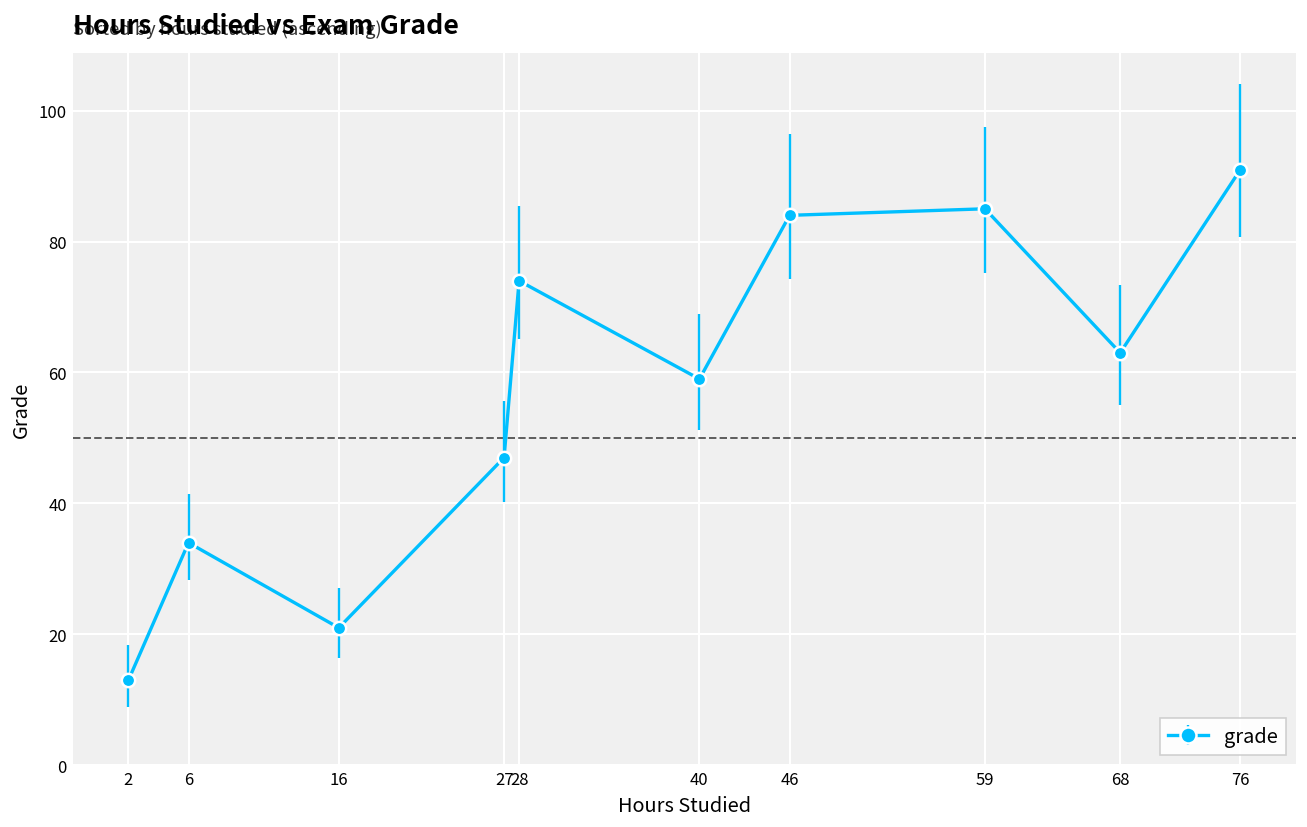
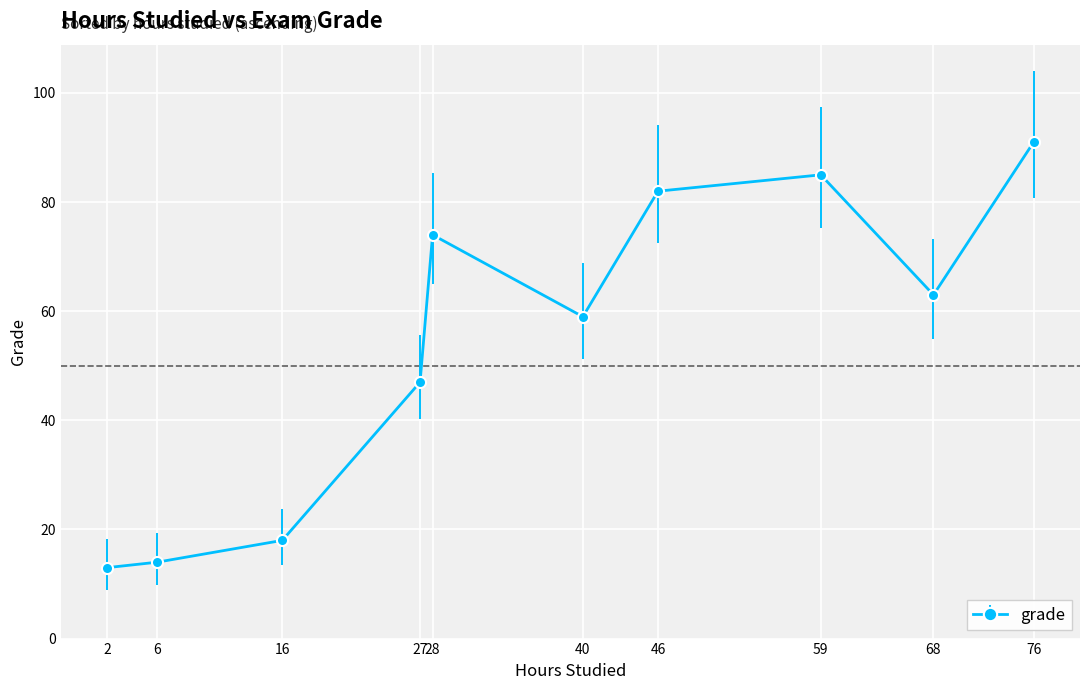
6: 34 -> 14
16: 21 -> 18
46: 84 -> 82
